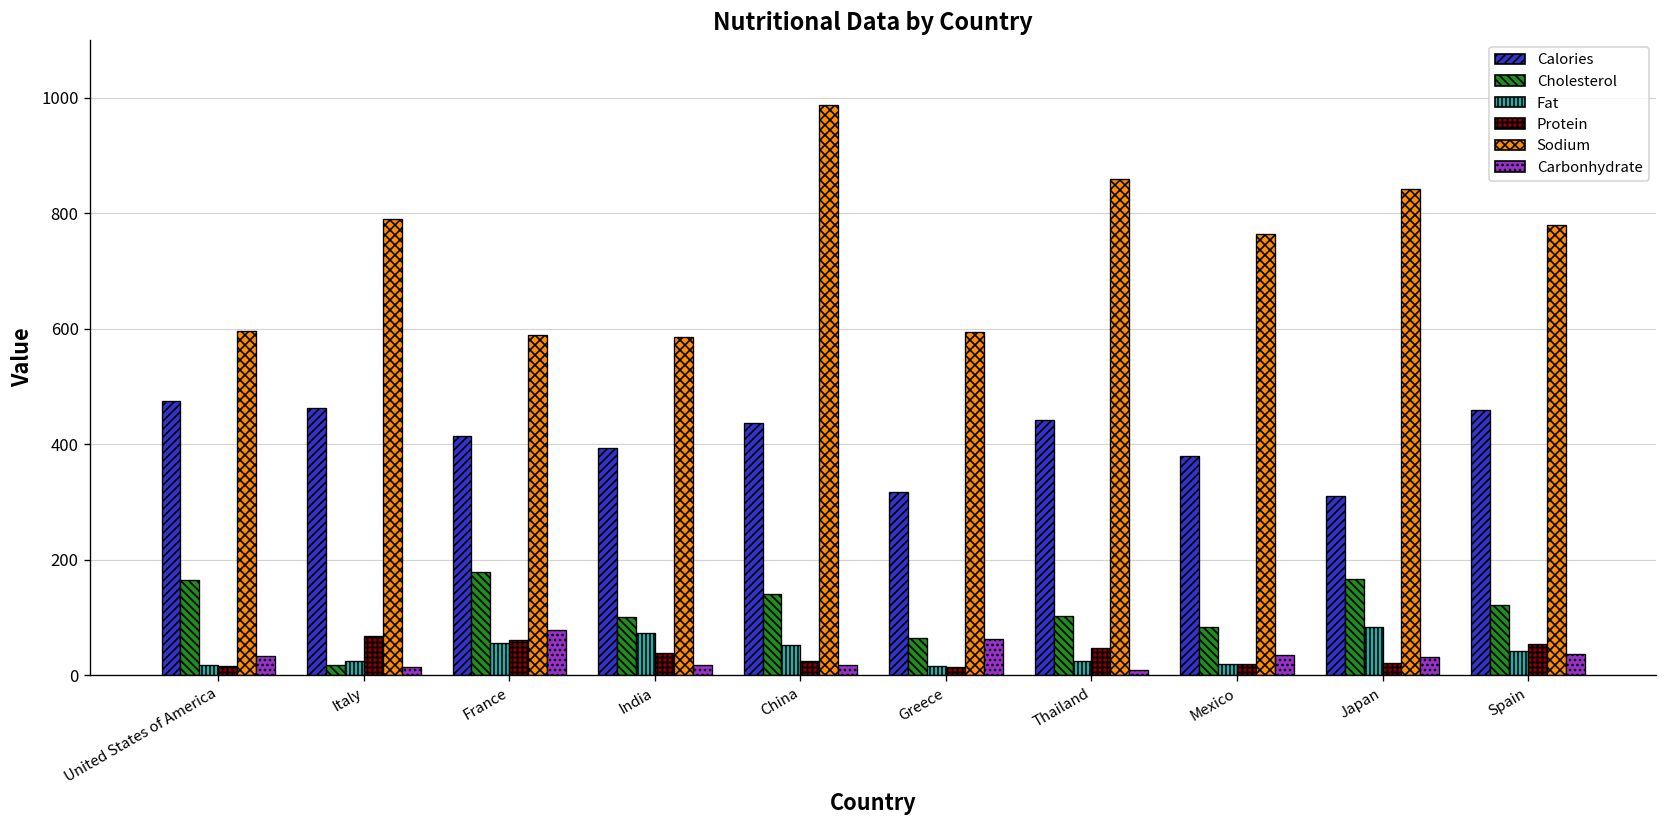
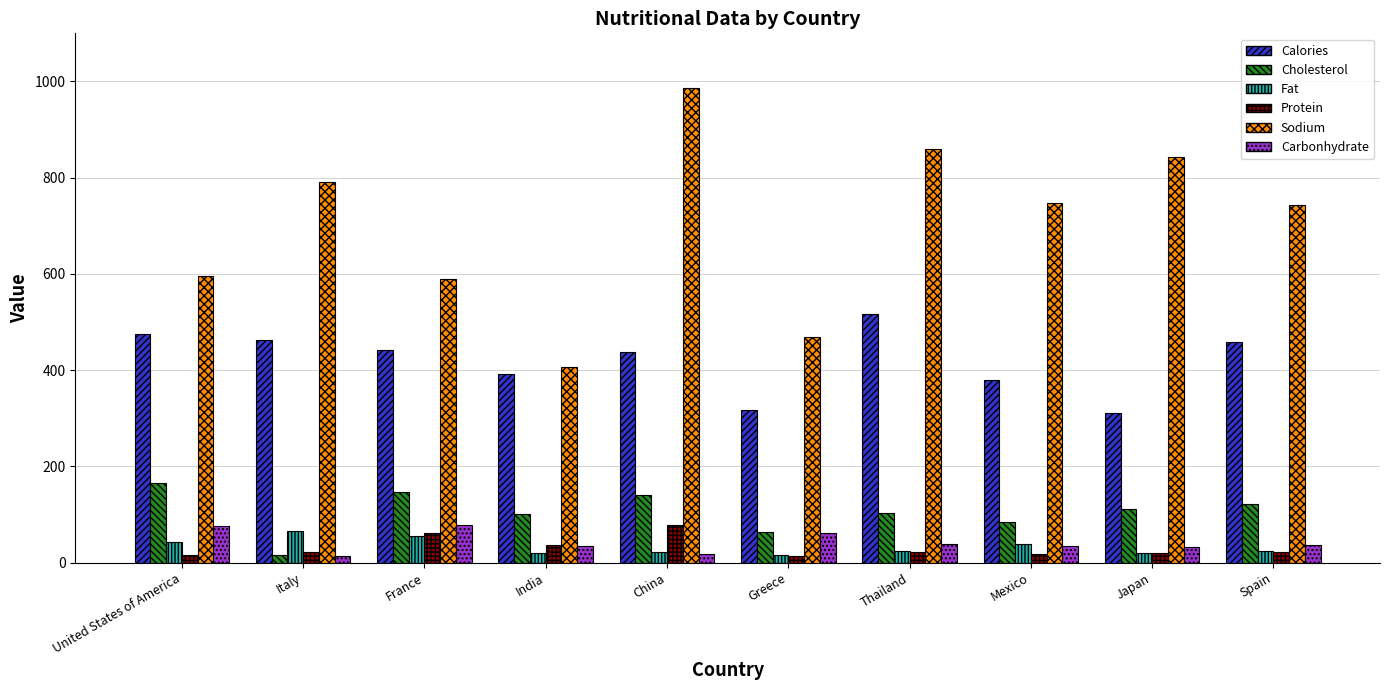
Fat, United States of America: 20 -> 40
Carbonhydrate, United States of America: 30 -> 80
Fat, Italy: 20 -> 70
Protein, Italy: 70 -> 20
Calories, France: 410 -> 440
Cholesterol, France: 180 -> 150
Fat, India: 70 -> 20
Sodium, India: 590 -> 410
Carbonhydrate, India: 20 -> 30
Fat, China: 50 -> 20
Protein, China: 20 -> 80
Sodium, Greece: 590 -> 470
Calories, Thailand: 440 -> 520
Protein, Thailand: 50 -> 20
Carbonhydrate, Thailand: 10 -> 40
Fat, Mexico: 20 -> 40
Sodium, Mexico: 760 -> 750
Cholesterol, Japan: 170 -> 110
Fat, Japan: 80 -> 20
Fat, Spain: 40 -> 20
Protein, Spain: 50 -> 20
Sodium, Spain: 780 -> 740
